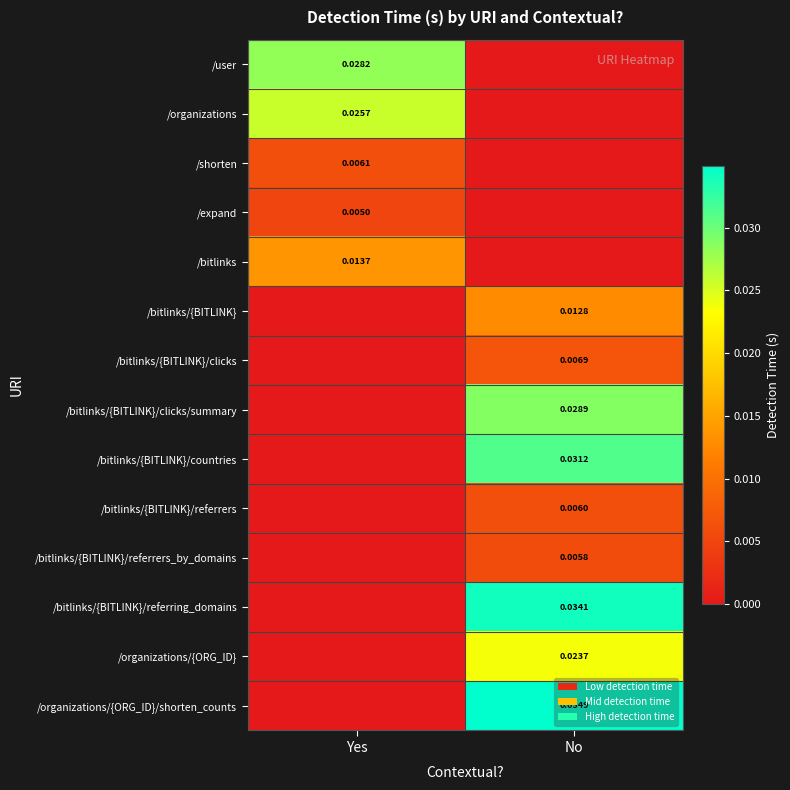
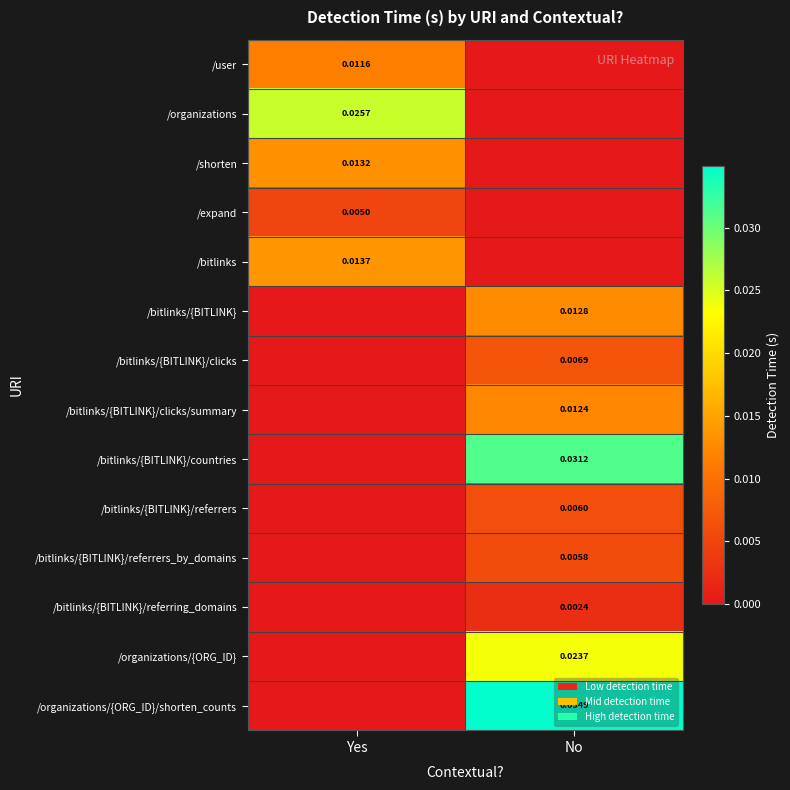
/user, Yes: 0.0282 -> 0.0116
/shorten, Yes: 0.0061 -> 0.0132
/bitlinks/{BITLINK}/clicks/summary, No: 0.0289 -> 0.0124
/bitlinks/{BITLINK}/referring_domains, No: 0.0341 -> 0.0024
